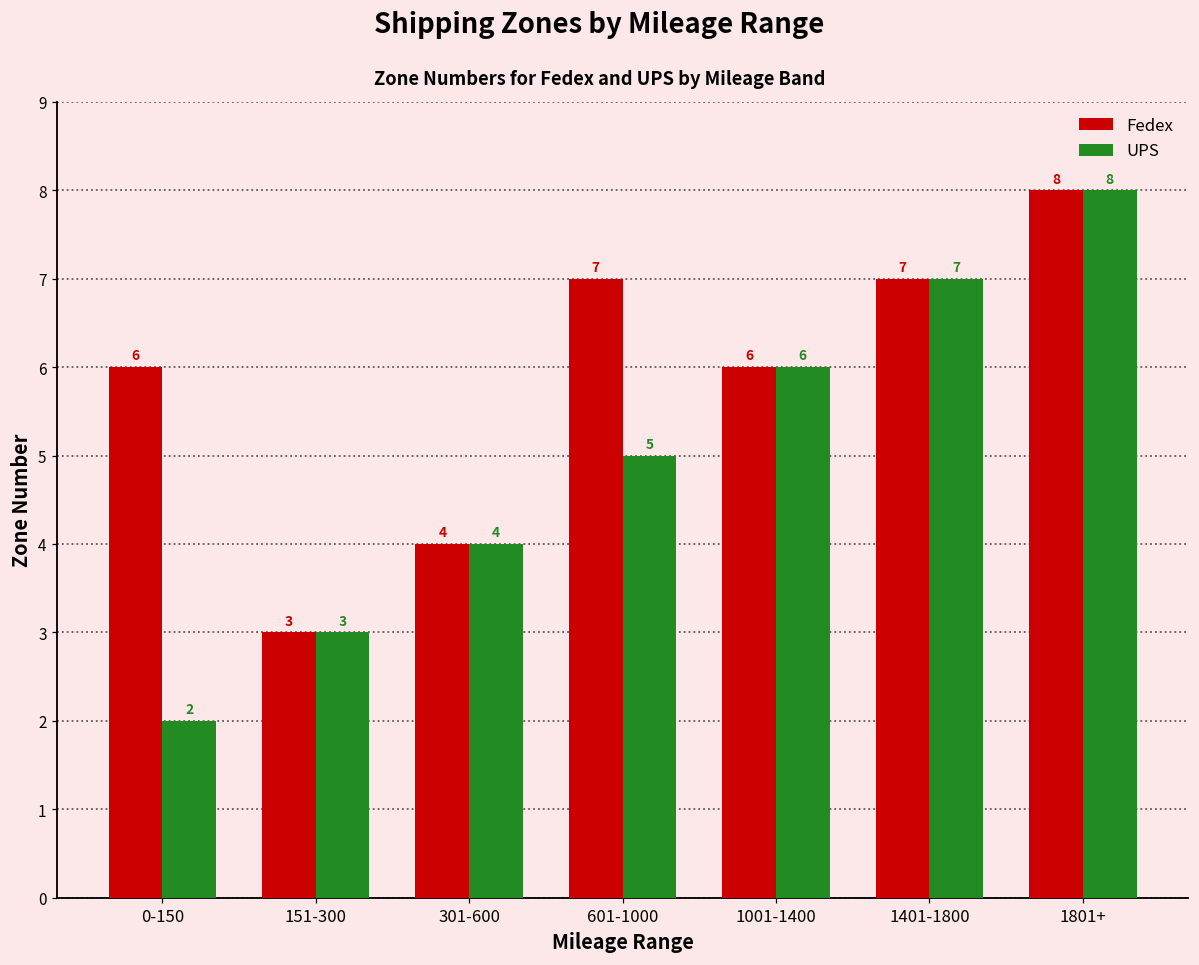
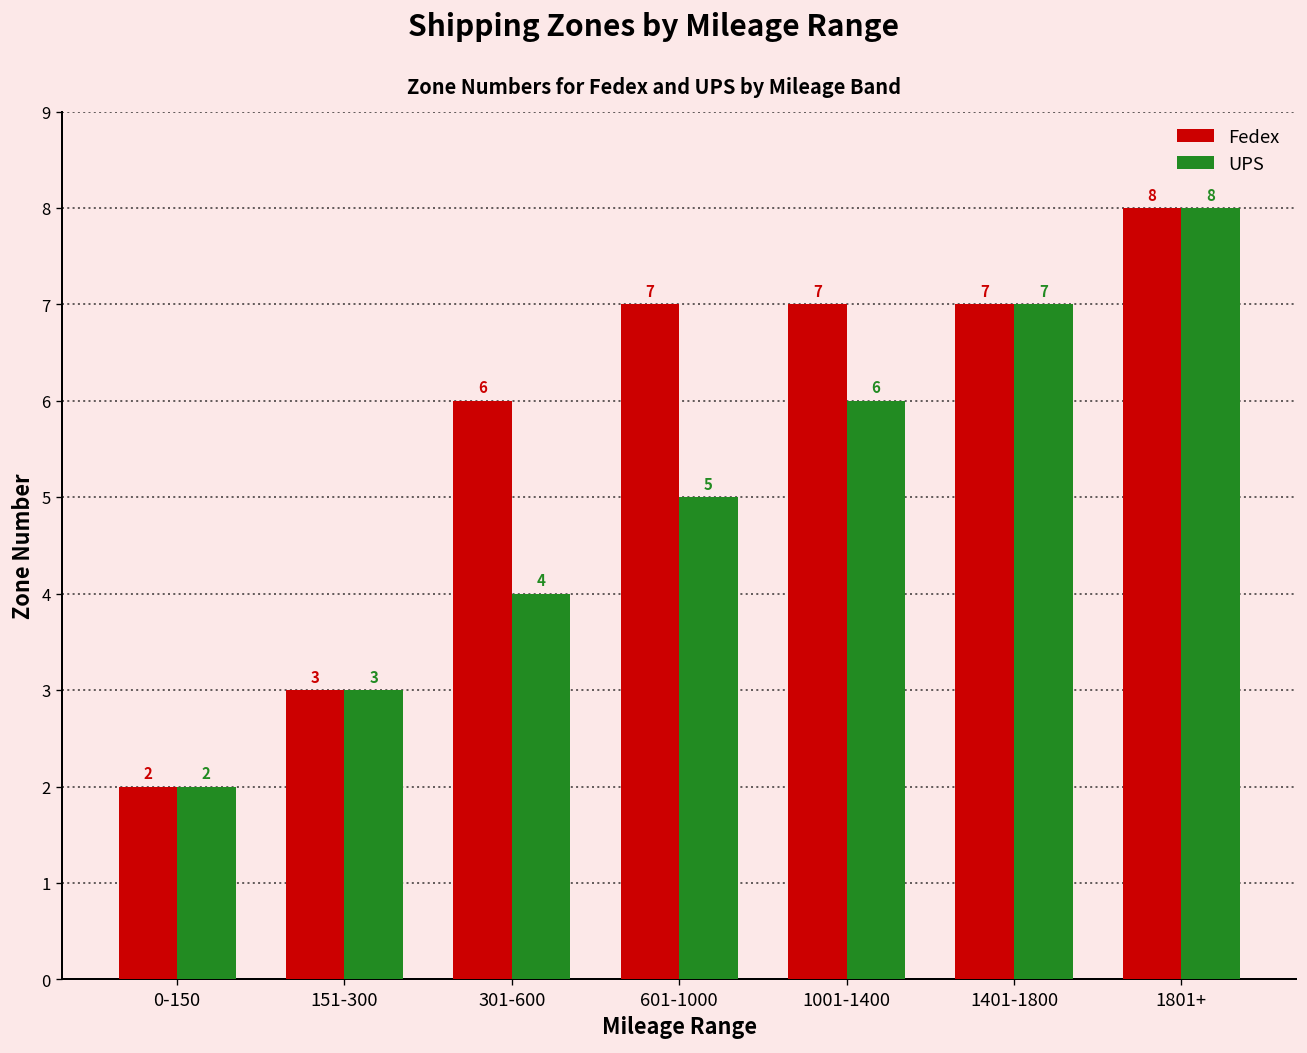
Fedex, 0-150: 6 -> 2
Fedex, 301-600: 4 -> 6
Fedex, 1001-1400: 6 -> 7
